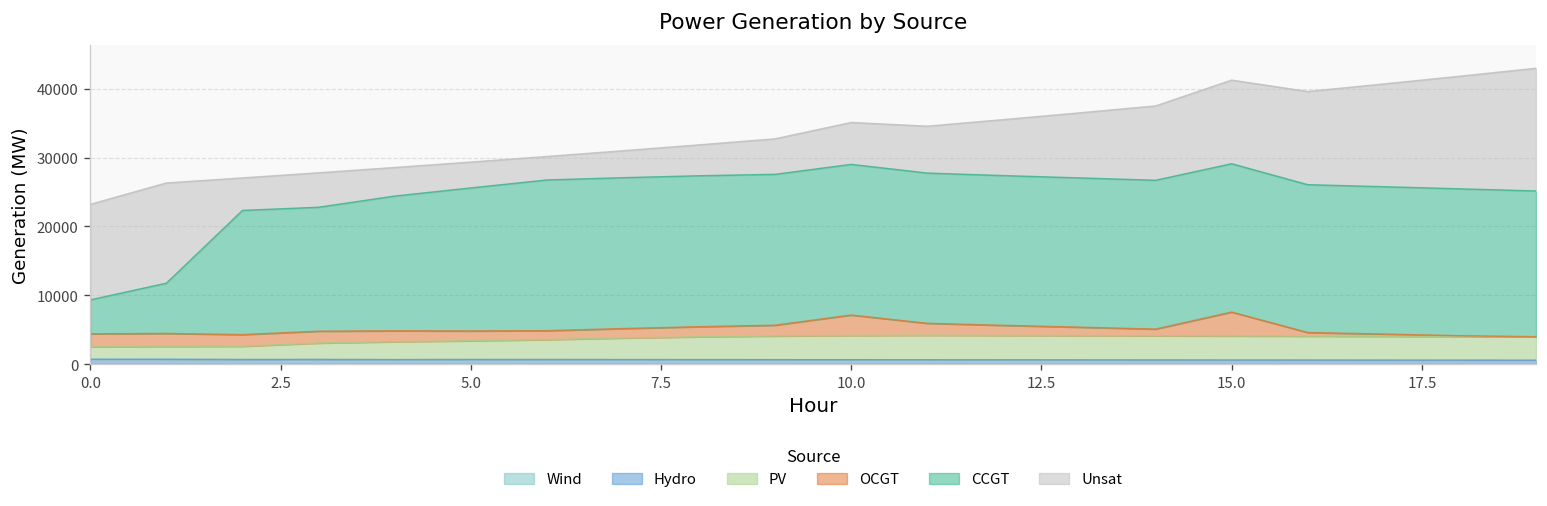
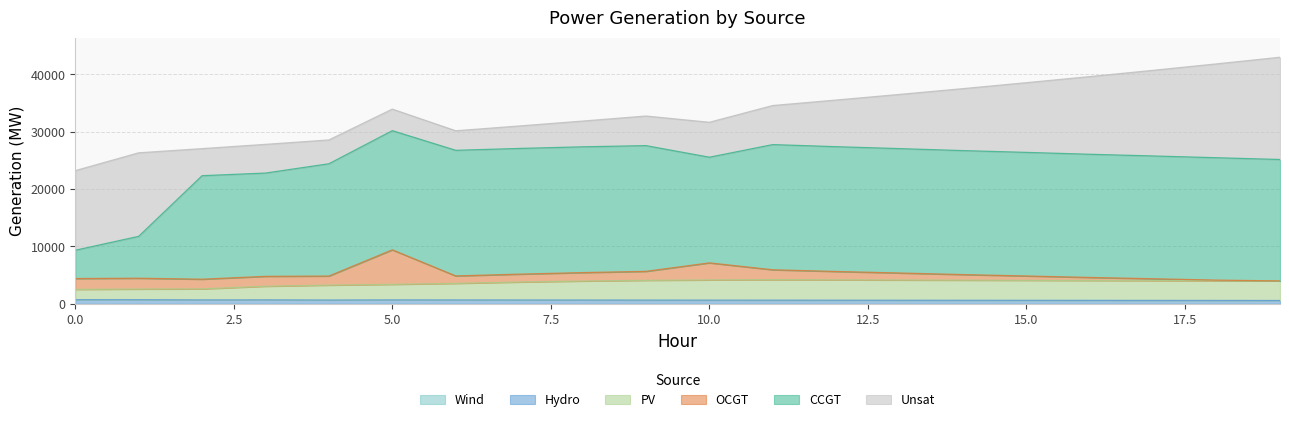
OCGT, 5.0: 1000 -> 6000
CCGT, 10.0: 22000 -> 18000
OCGT, 15.0: 3000 -> 1000
